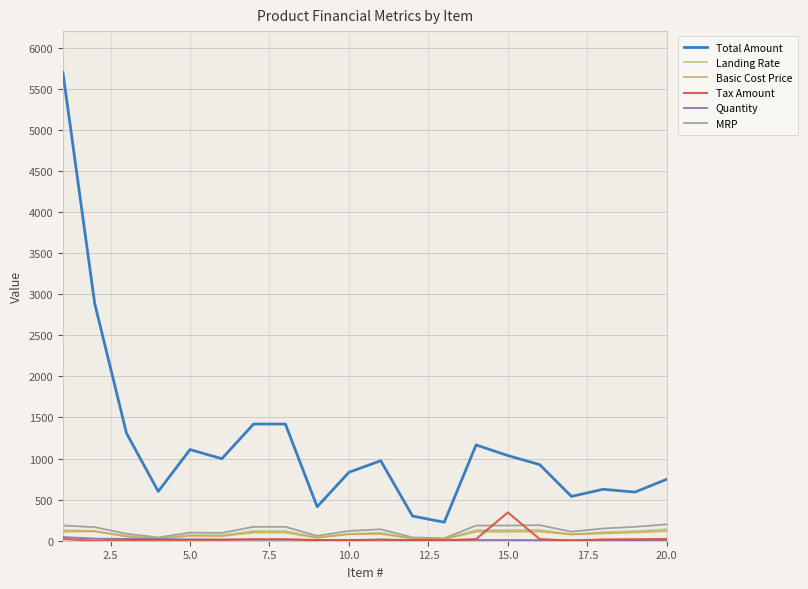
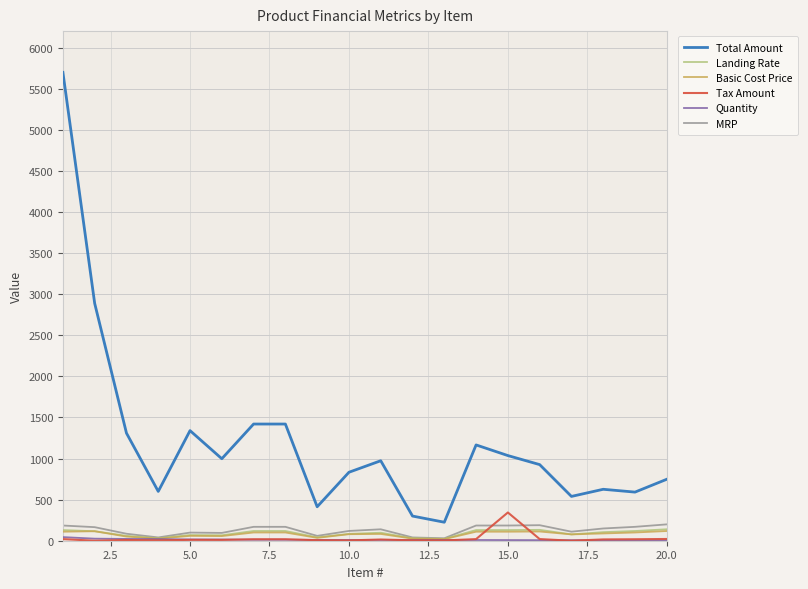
Total Amount, 5.0: 1100 -> 1300
